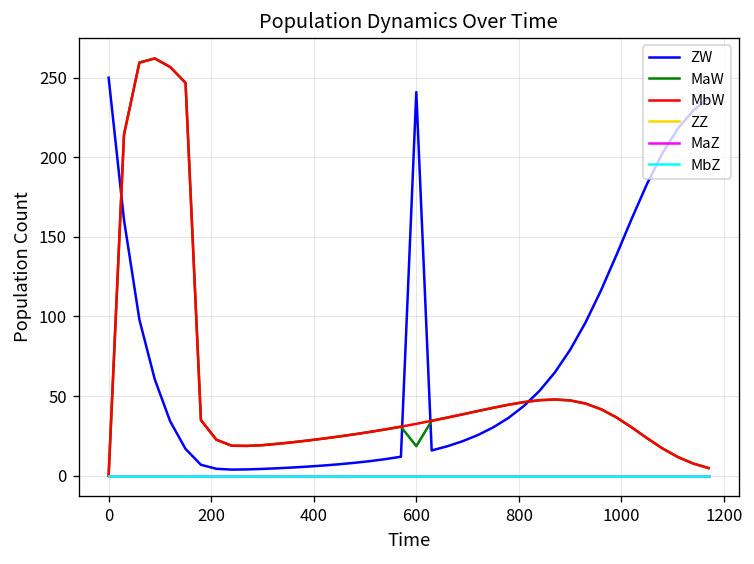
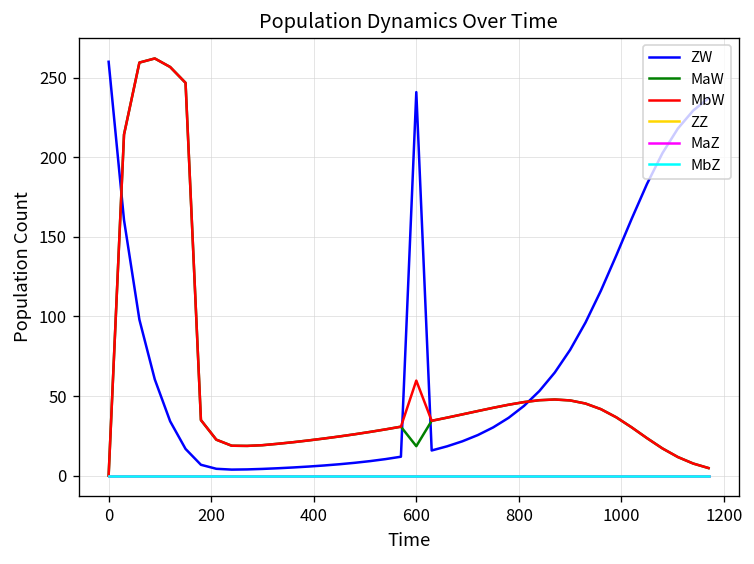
ZW, 0: 250 -> 260
MbW, 600: 33 -> 60
